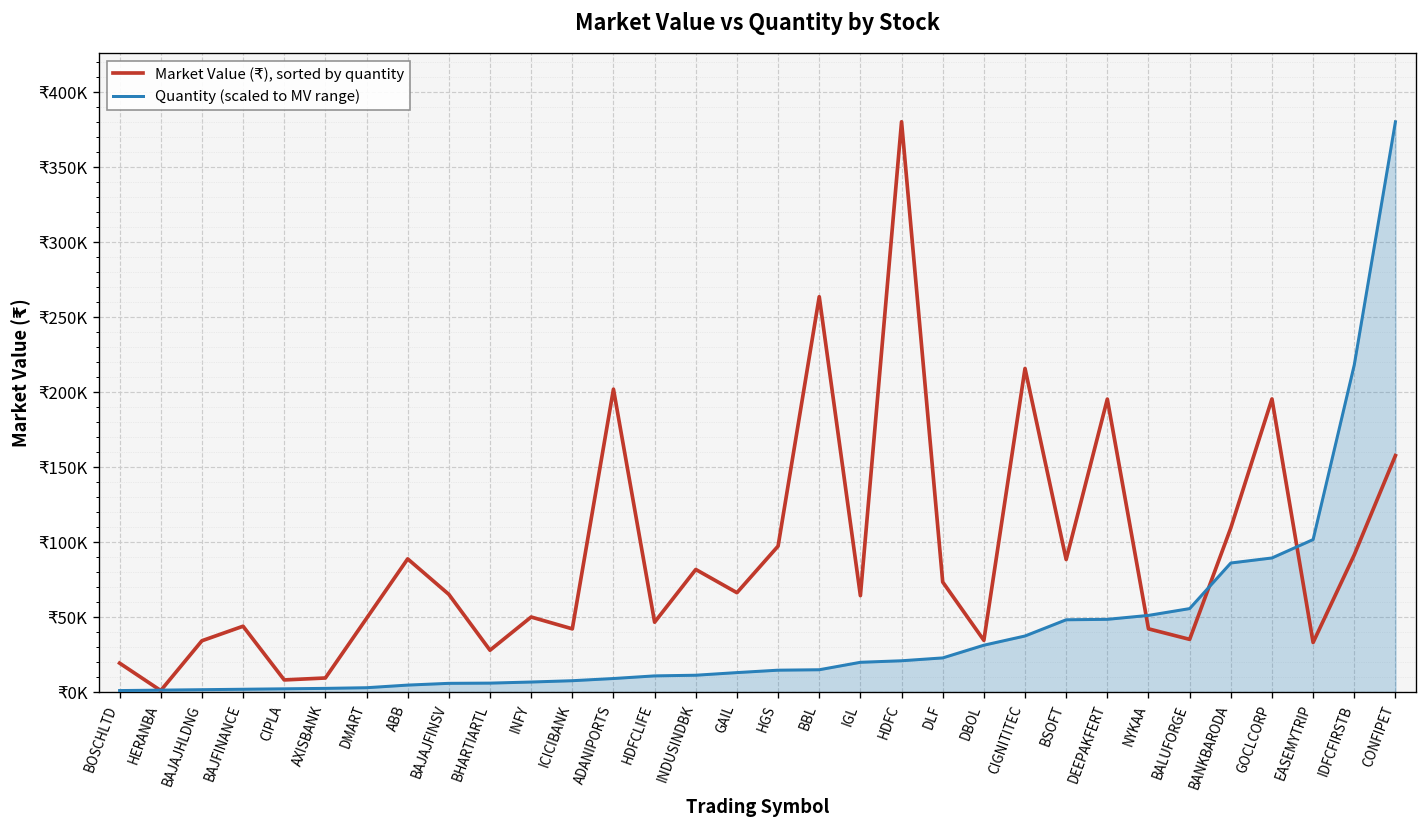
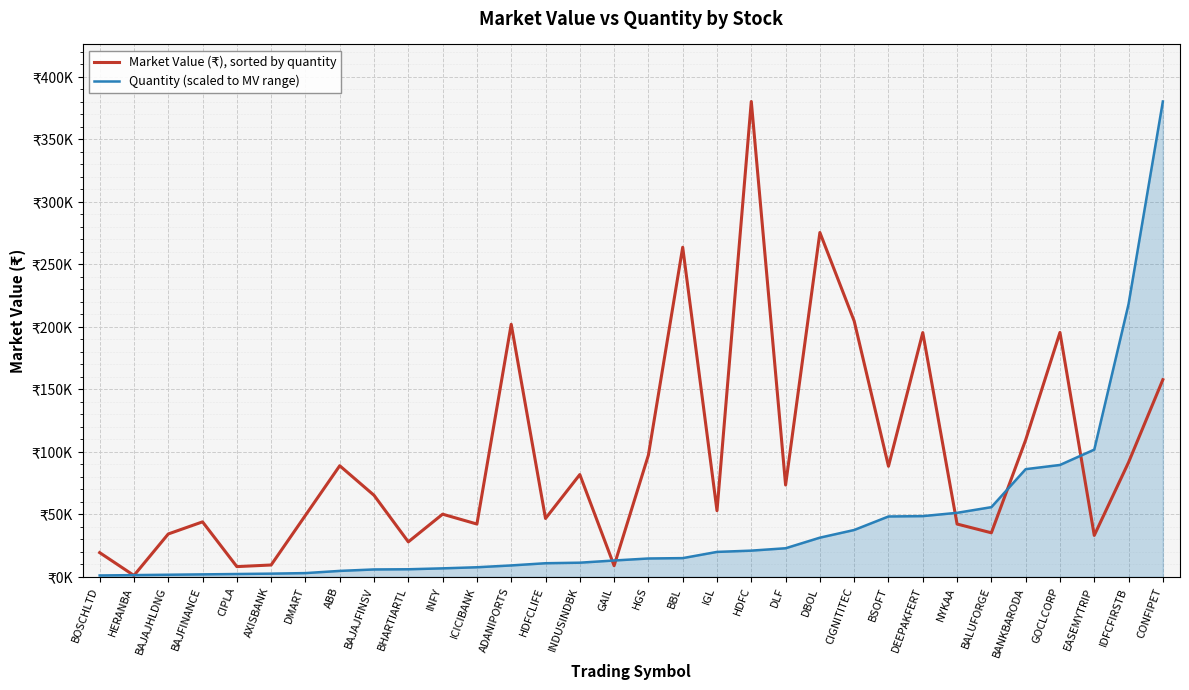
Market Value (₹), sorted by quantity, GAIL: ₹66000 -> ₹9000
Market Value (₹), sorted by quantity, IGL: ₹64000 -> ₹53000
Market Value (₹), sorted by quantity, DBOL: ₹35000 -> ₹275000
Market Value (₹), sorted by quantity, CIGNITITEC: ₹216000 -> ₹205000
